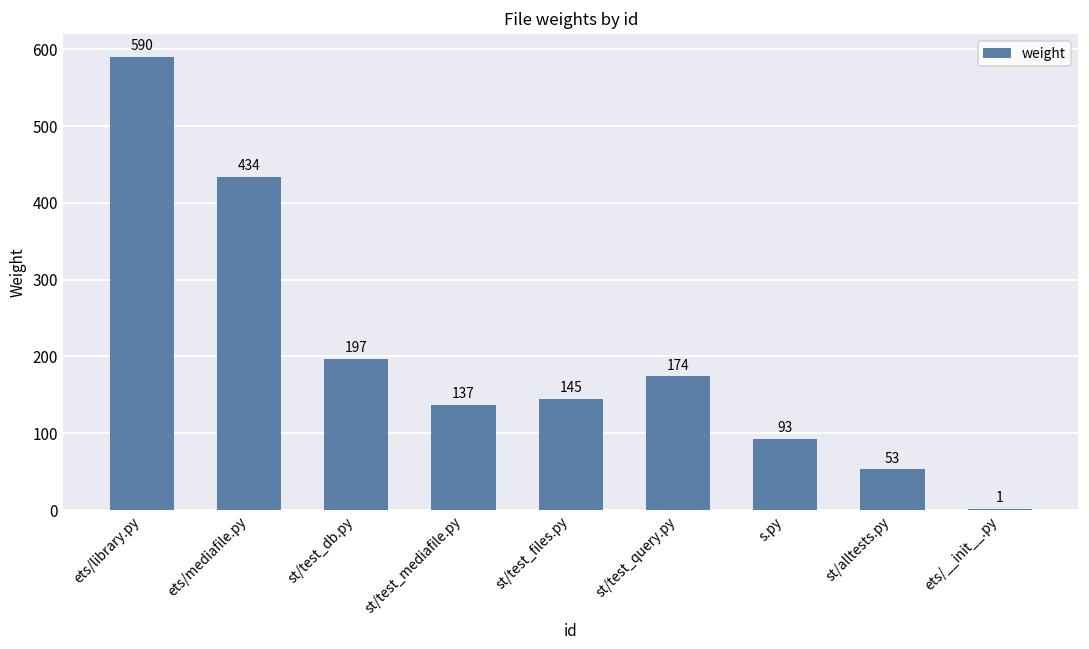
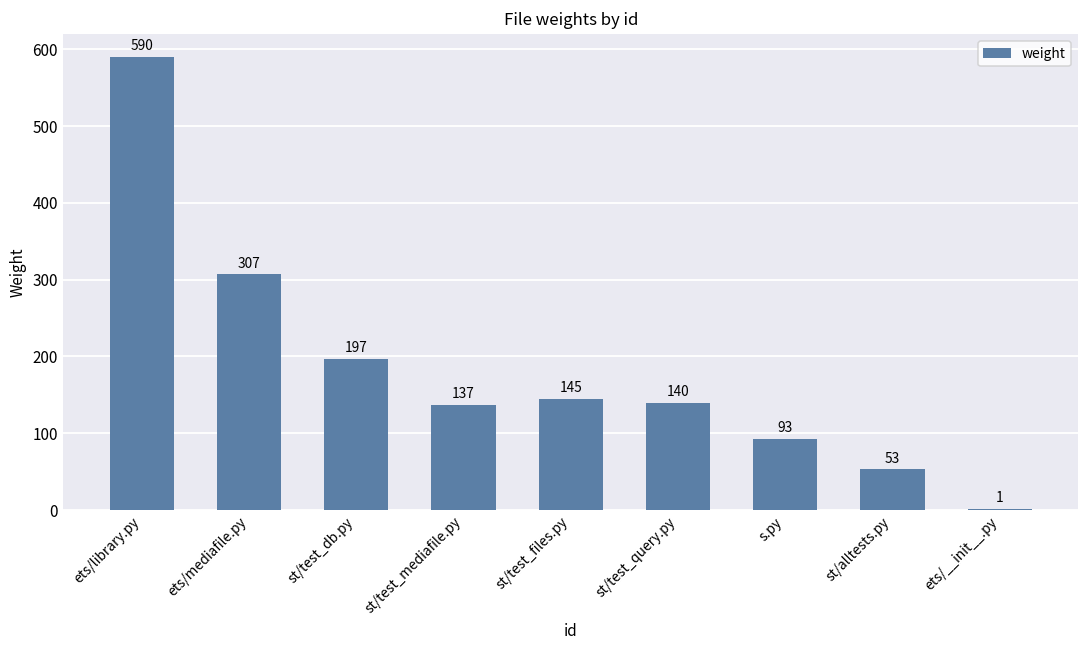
ets/mediafile.py: 434 -> 307
st/test_query.py: 174 -> 140
